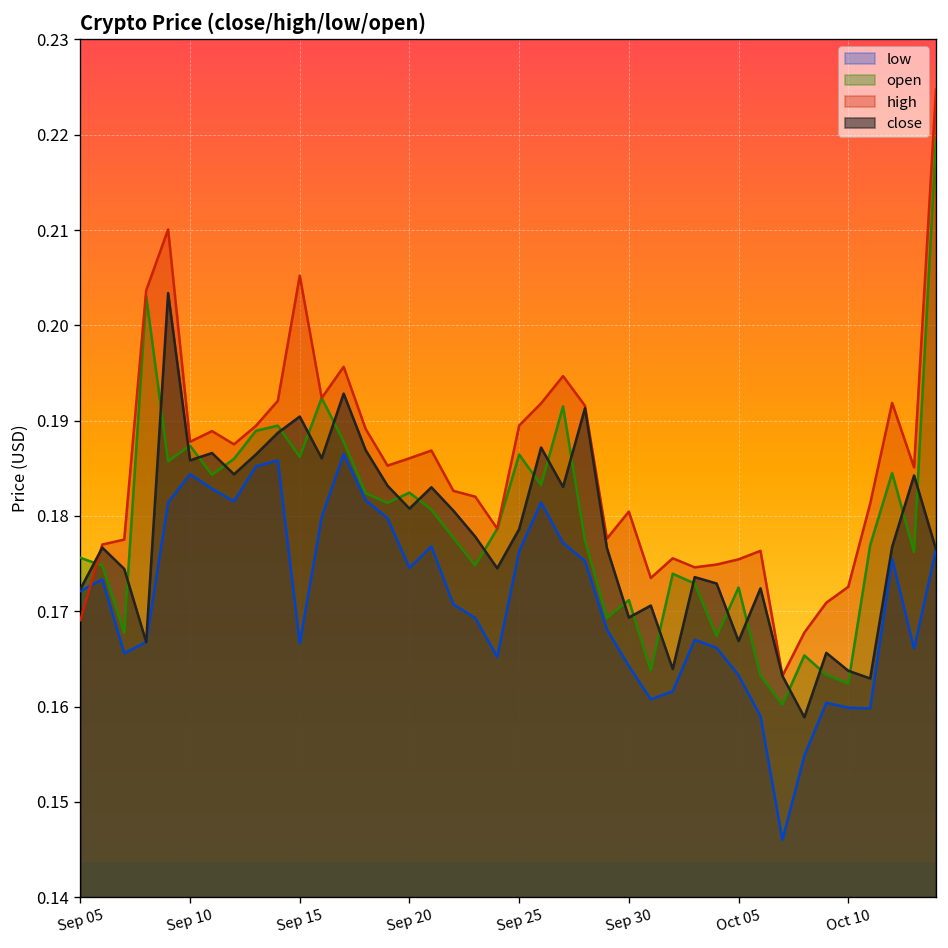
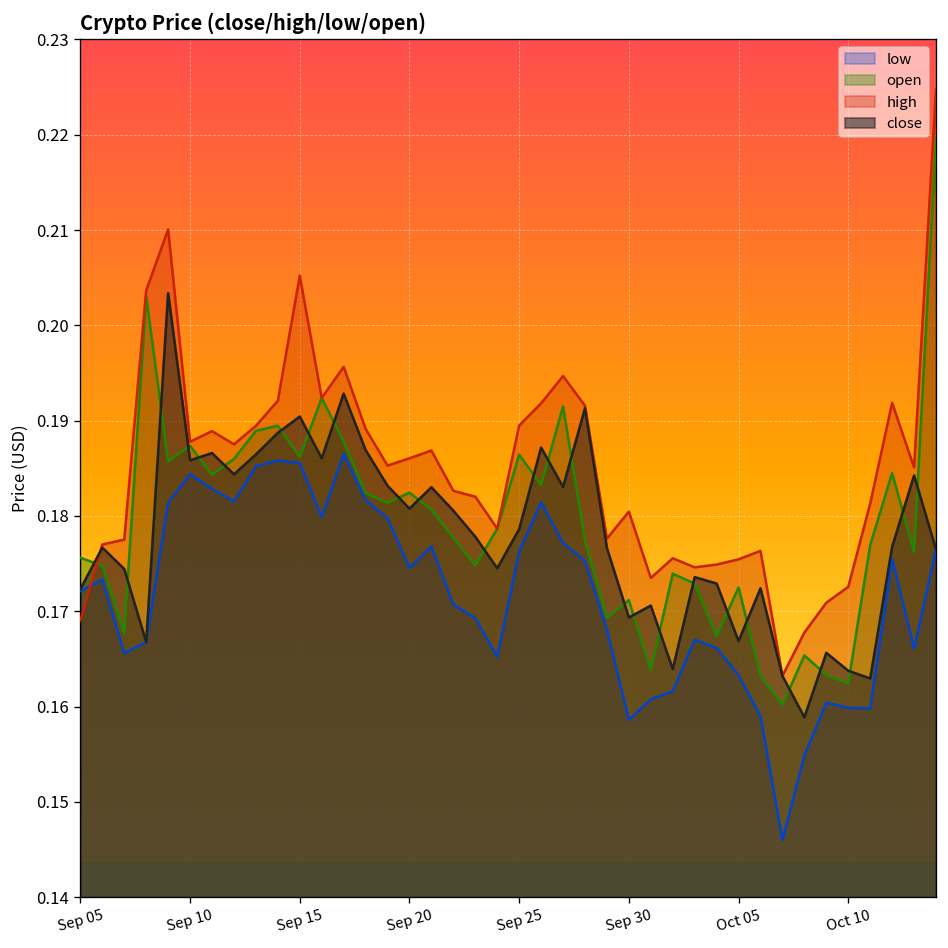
low, Sep 15: 0.167 -> 0.186
low, Sep 30: 0.164 -> 0.159
